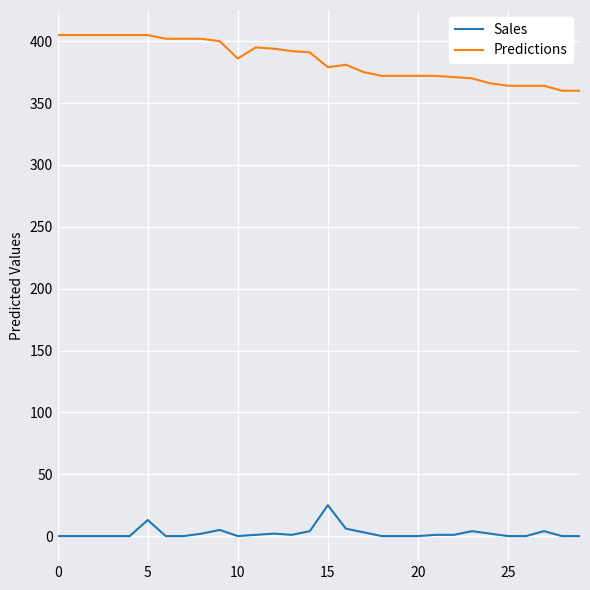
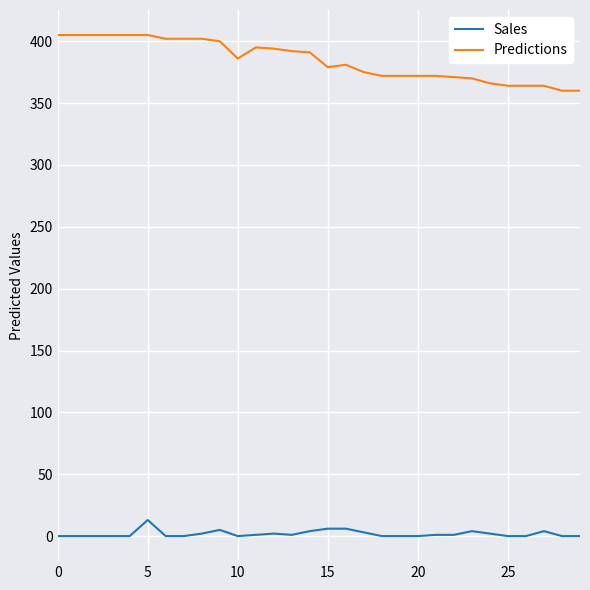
Sales, 15: 25 -> 6
